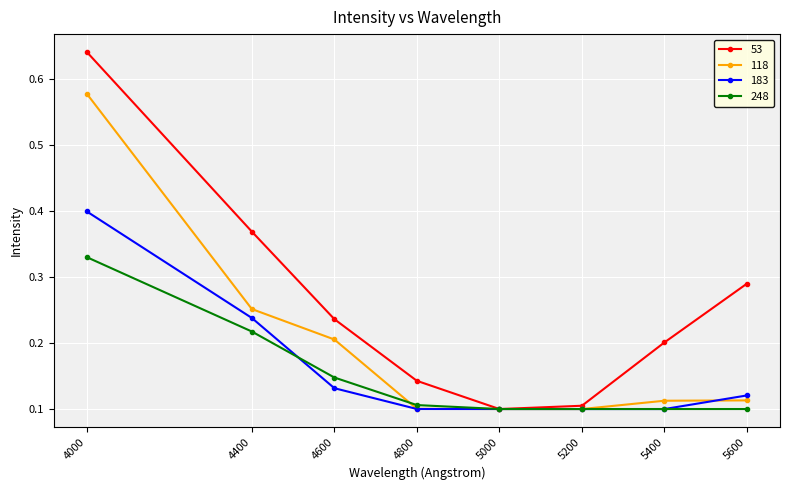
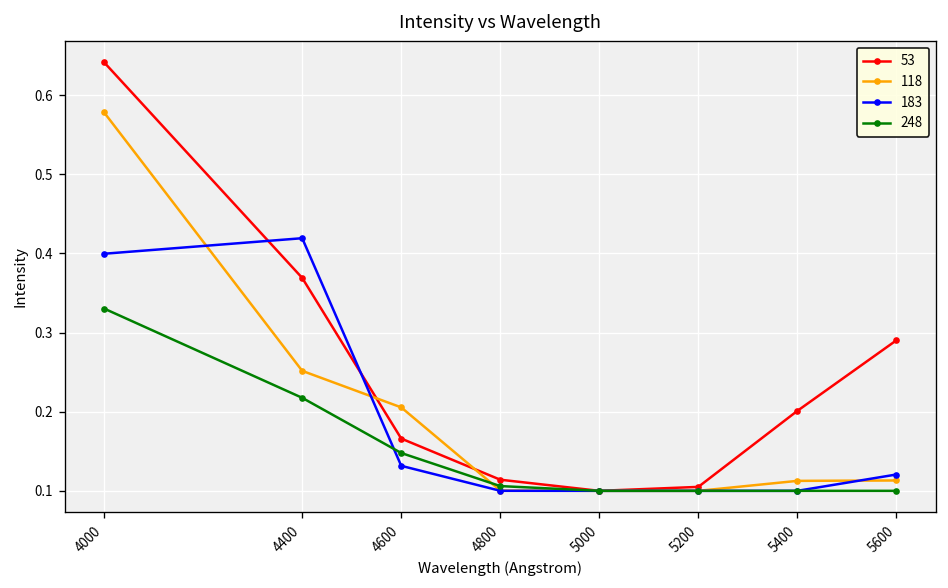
183, 4400: 0.24 -> 0.42
53, 4600: 0.24 -> 0.17
53, 4800: 0.14 -> 0.11
